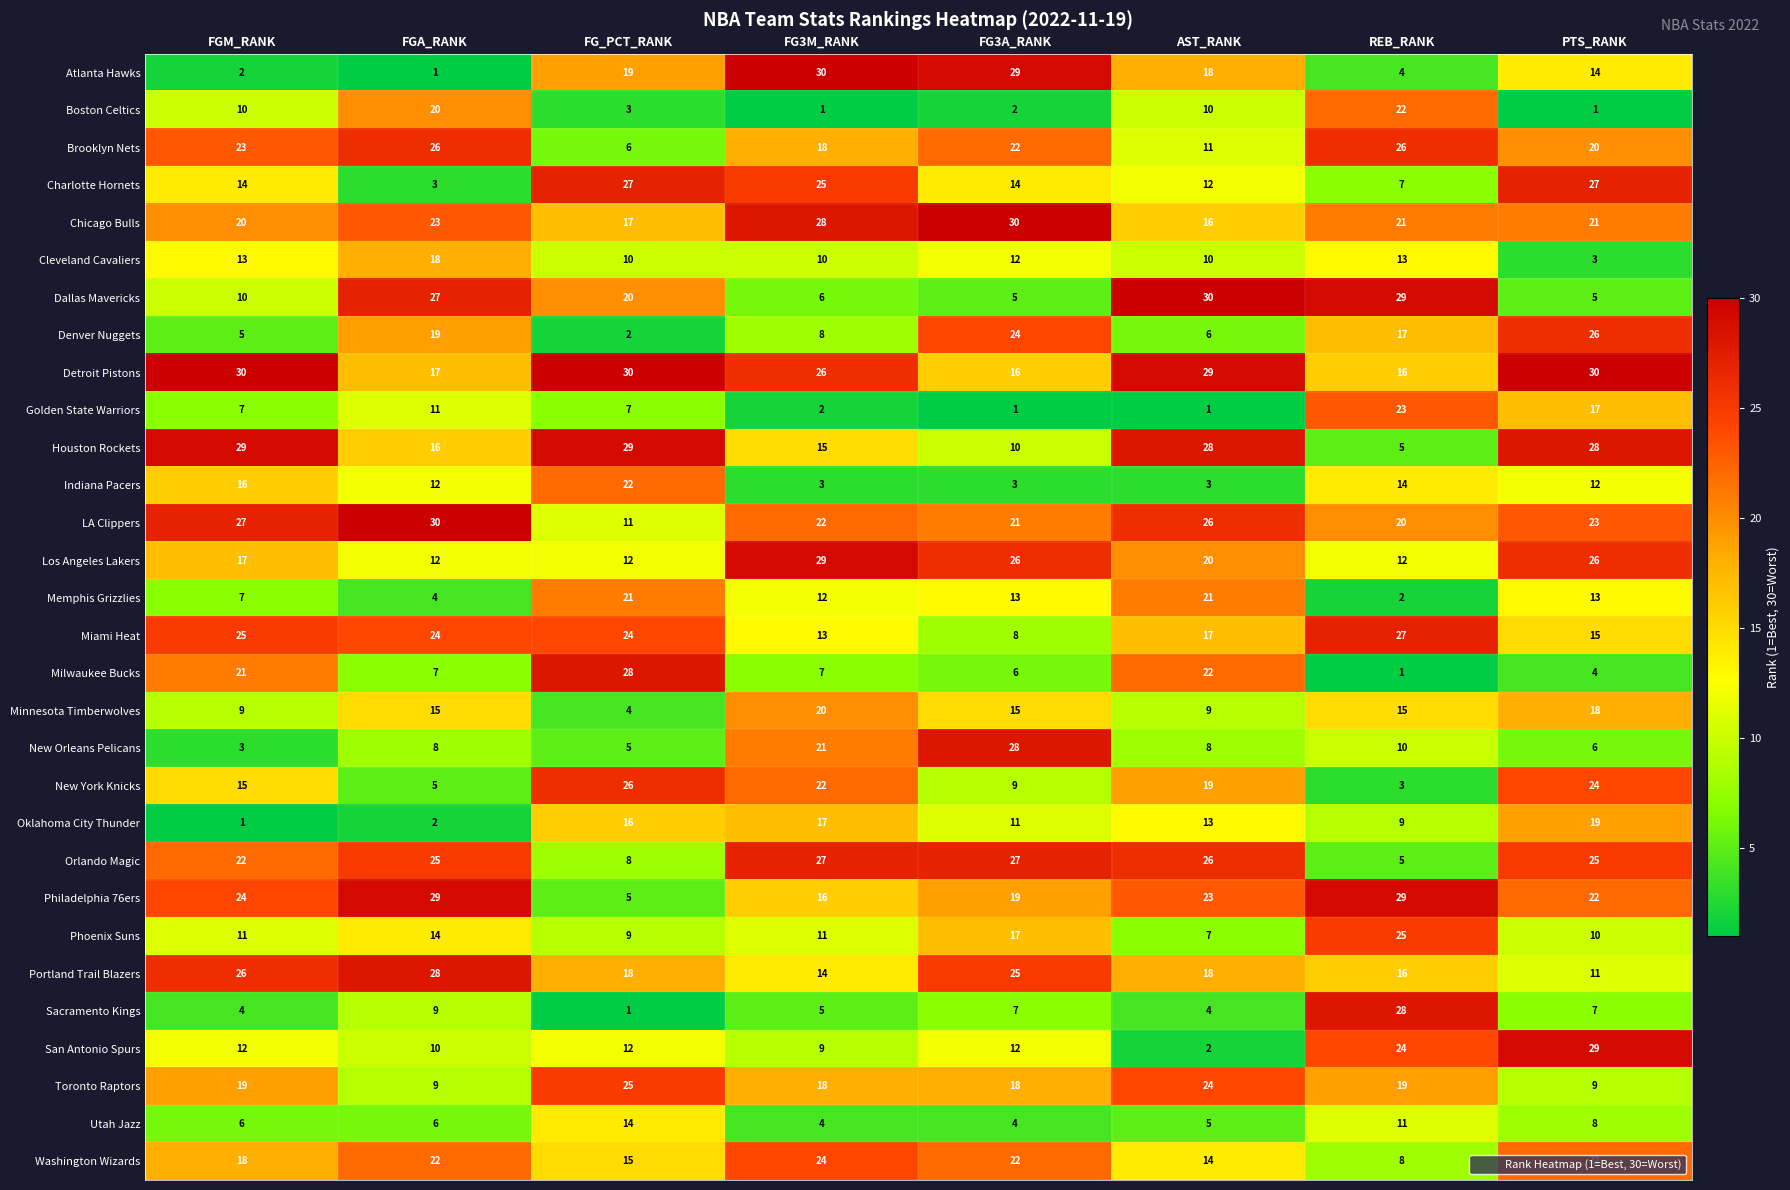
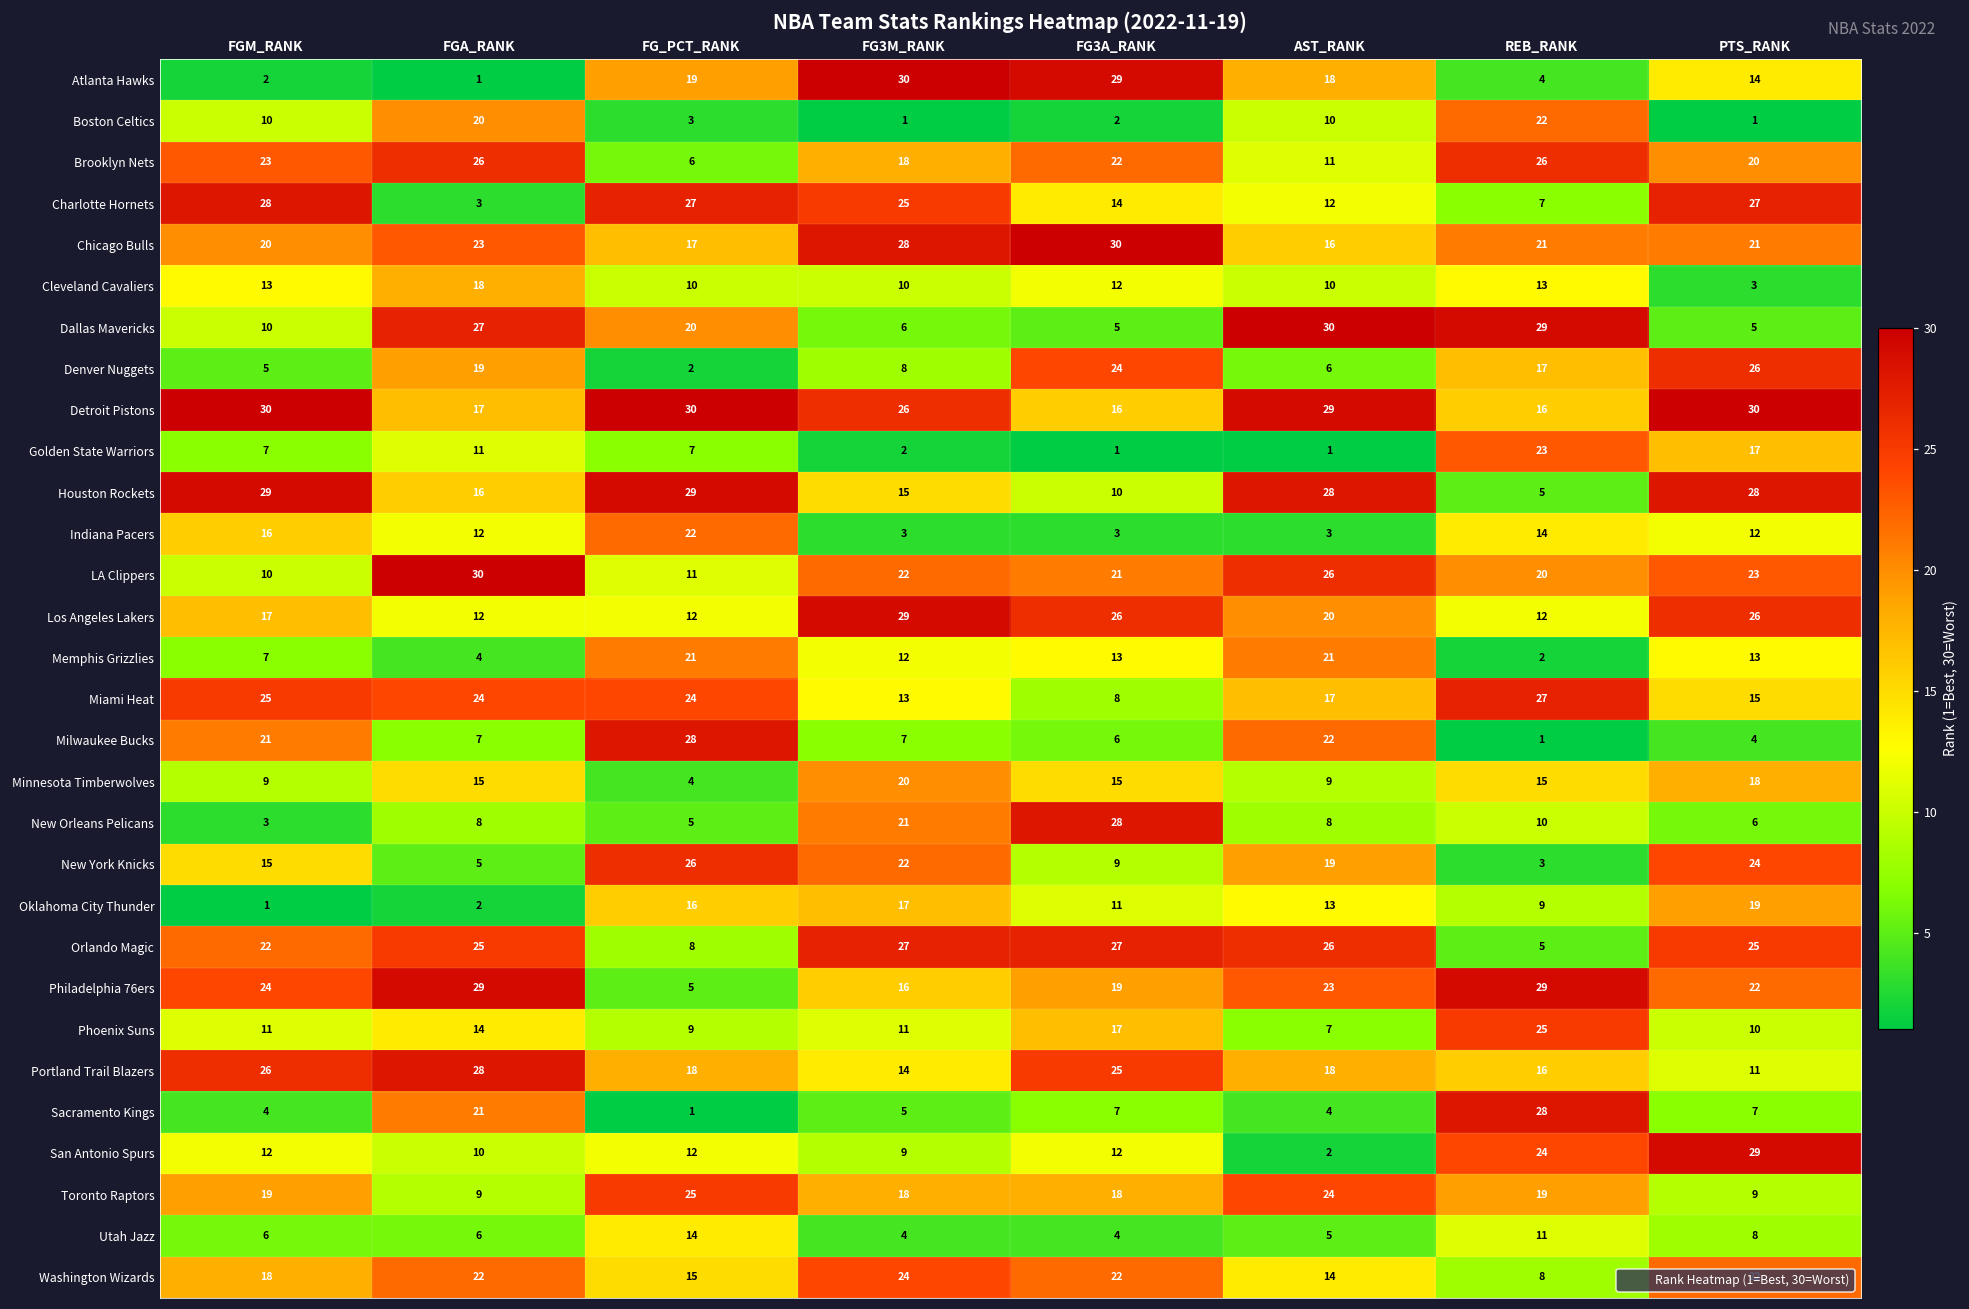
Charlotte Hornets, FGM_RANK: 14 -> 28
LA Clippers, FGM_RANK: 27 -> 10
Sacramento Kings, FGA_RANK: 9 -> 21
